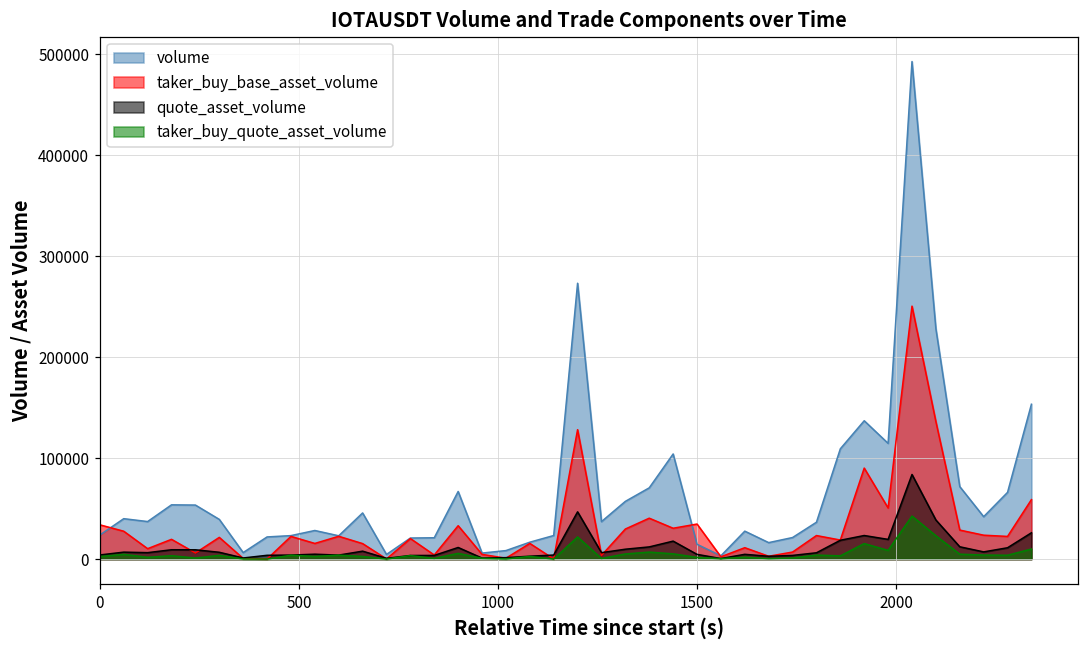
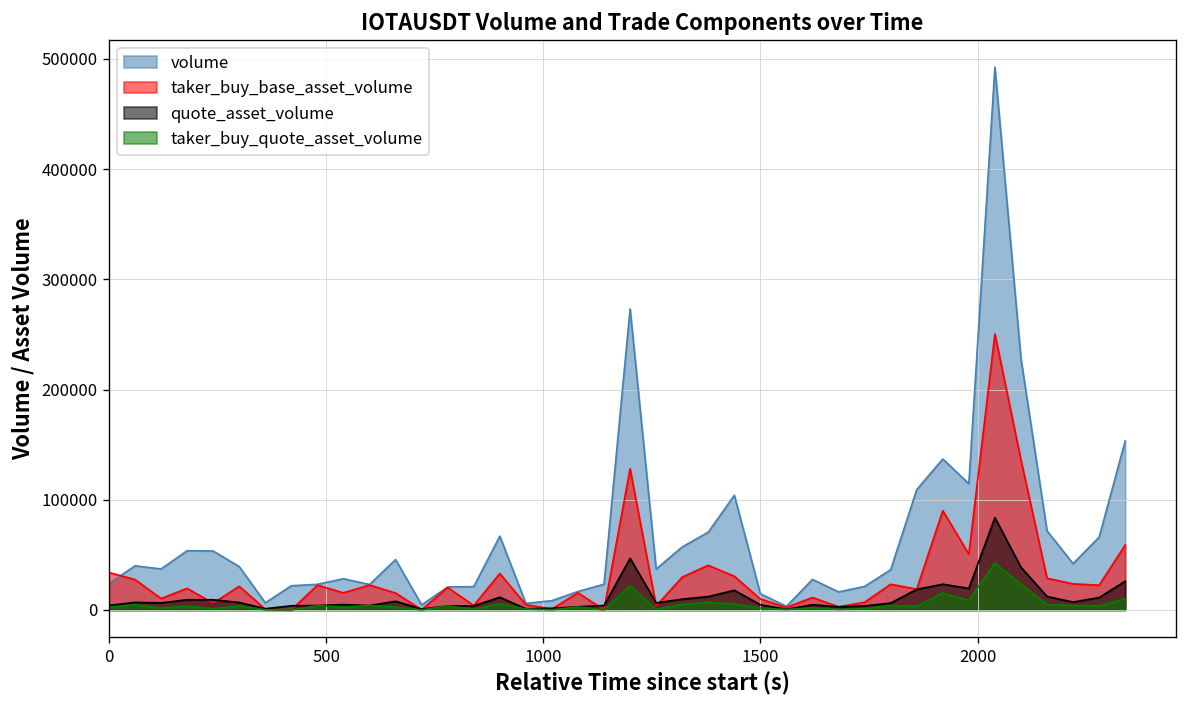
taker_buy_base_asset_volume, 1500: 30000 -> 10000
